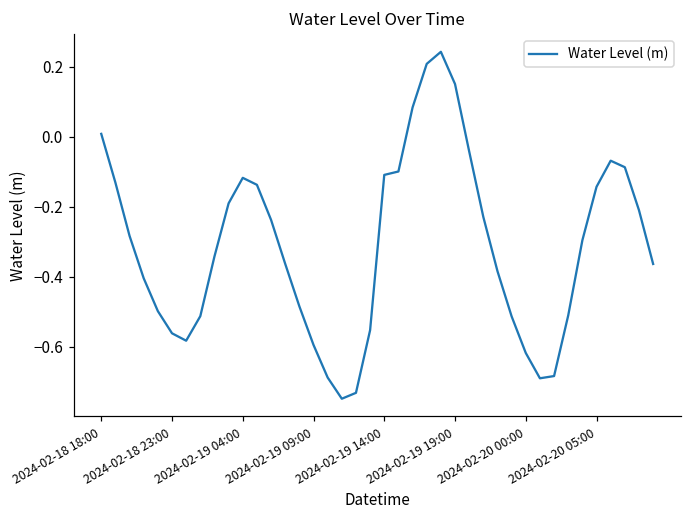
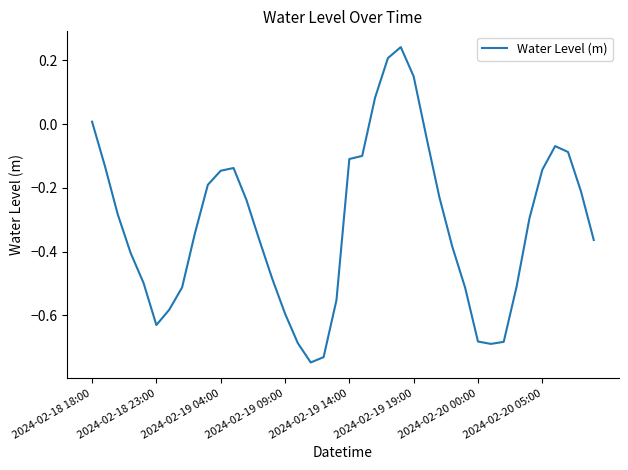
2024-02-18 23:00: -0.56 -> -0.63
2024-02-19 04:00: -0.12 -> -0.15
2024-02-20 00:00: -0.62 -> -0.68
